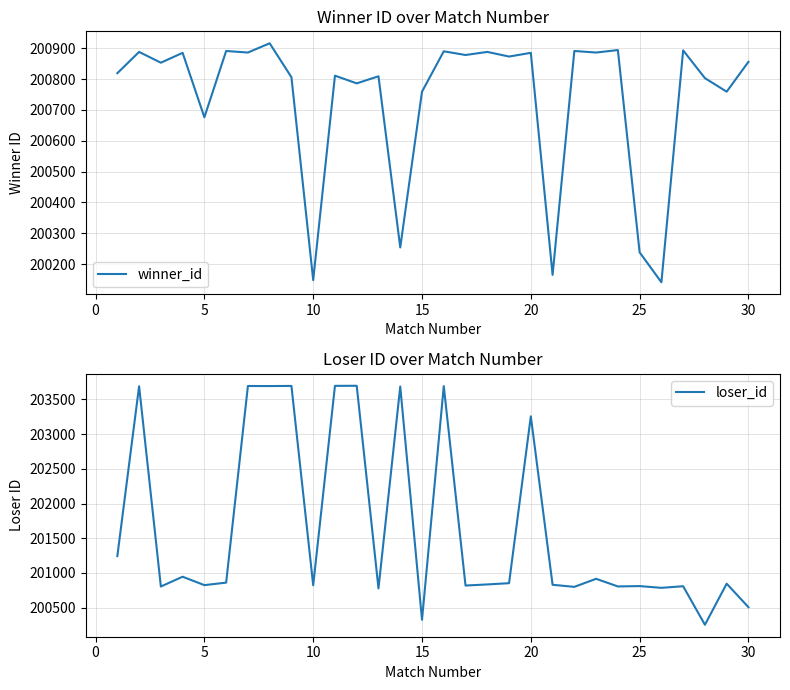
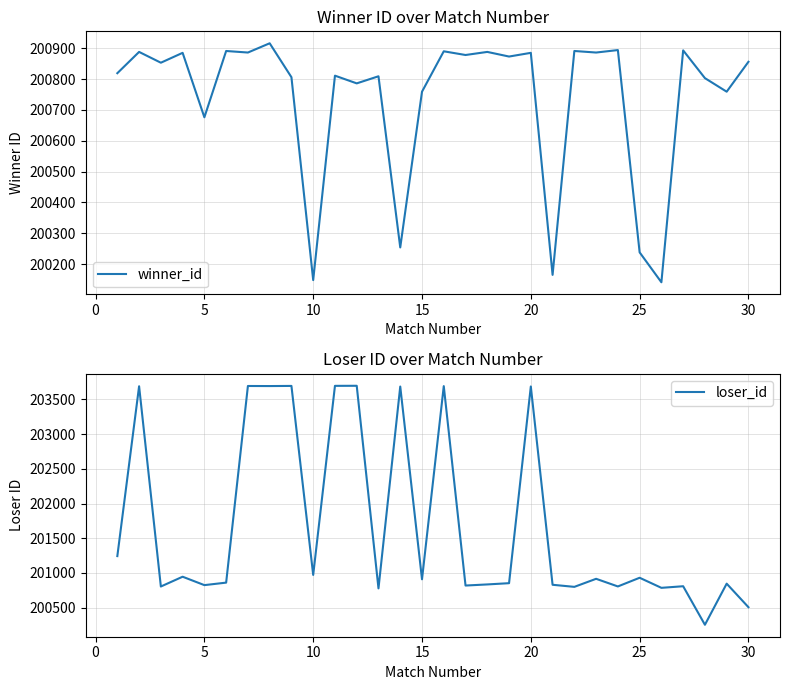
Loser ID over Match Number, 10: 200800 -> 201000
Loser ID over Match Number, 15: 200300 -> 200900
Loser ID over Match Number, 20: 203300 -> 203700
Loser ID over Match Number, 25: 200800 -> 200900
